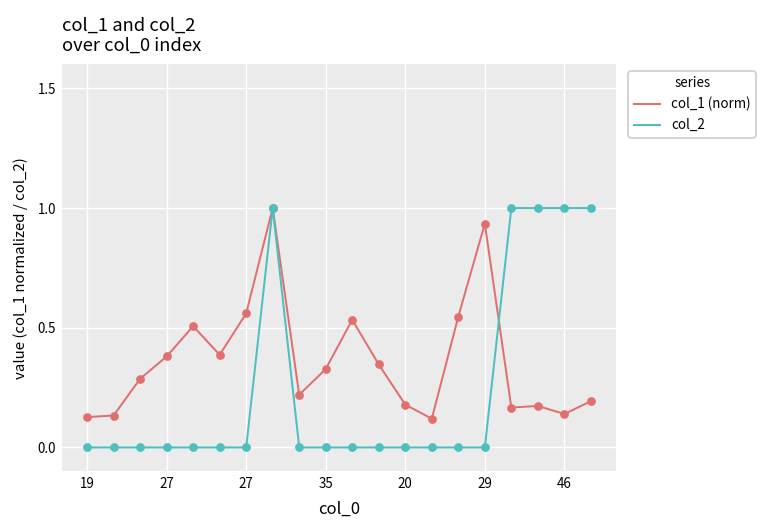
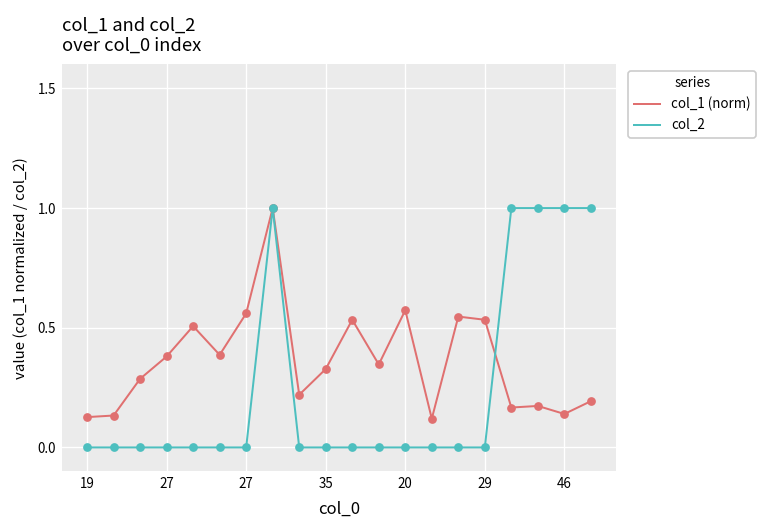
col_1 (norm), 20: 0.18 -> 0.57
col_1 (norm), 29: 0.93 -> 0.53
